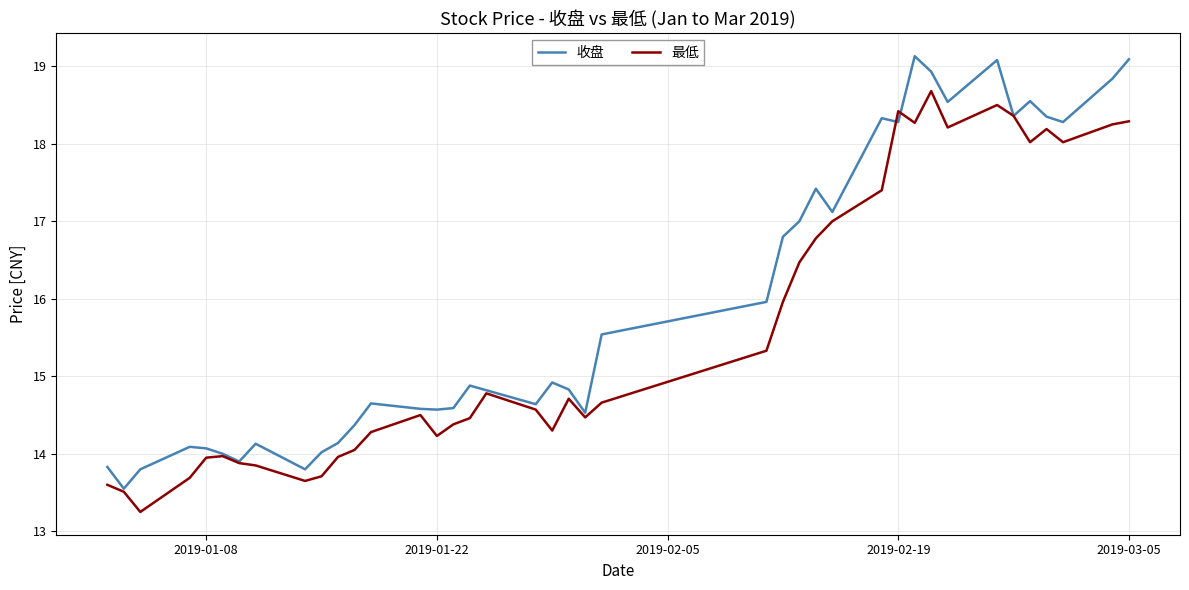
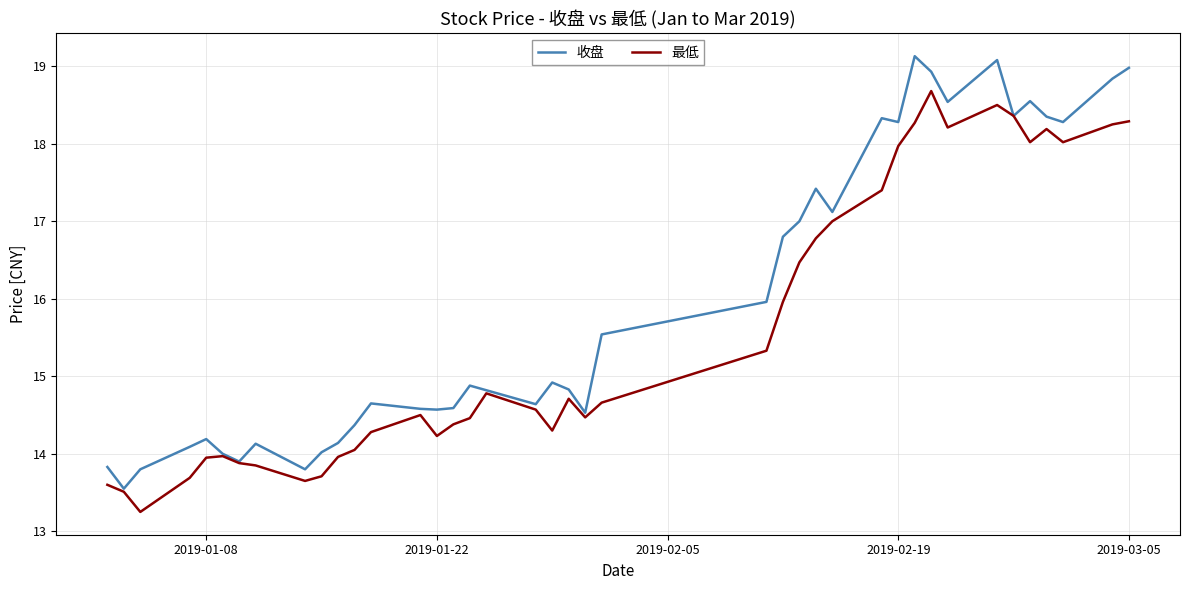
收盘, 2019-01-08: 14.1 -> 14.2
最低, 2019-02-19: 18.4 -> 18.0
收盘, 2019-03-05: 19.1 -> 19.0
